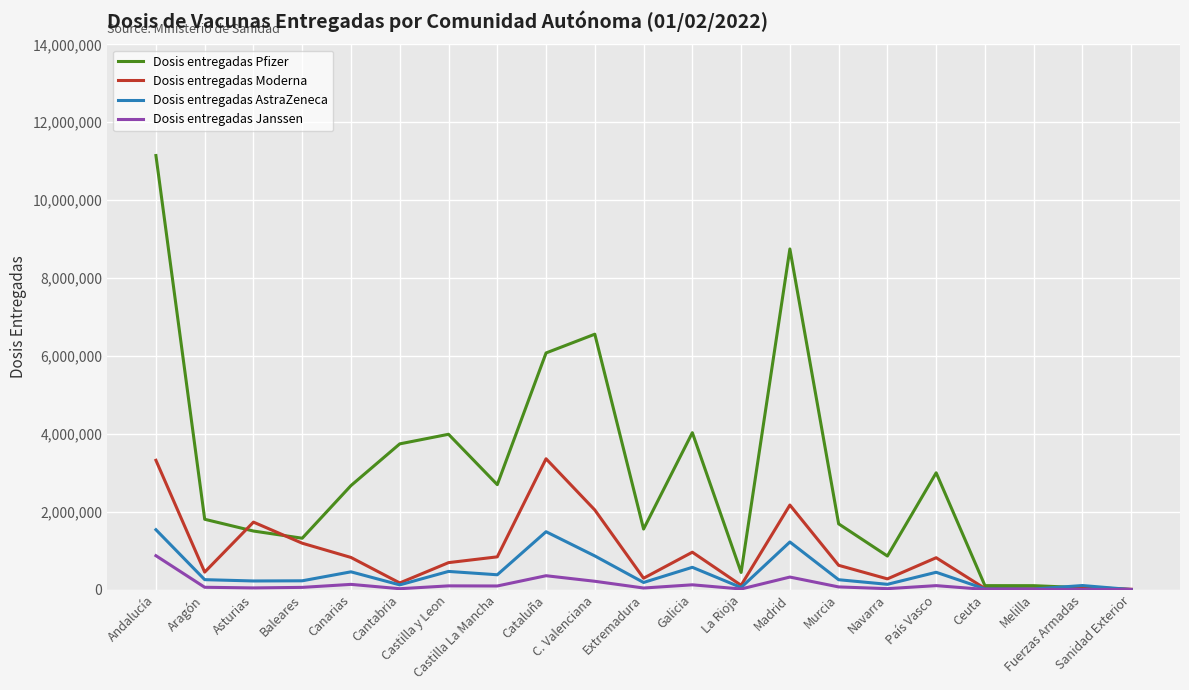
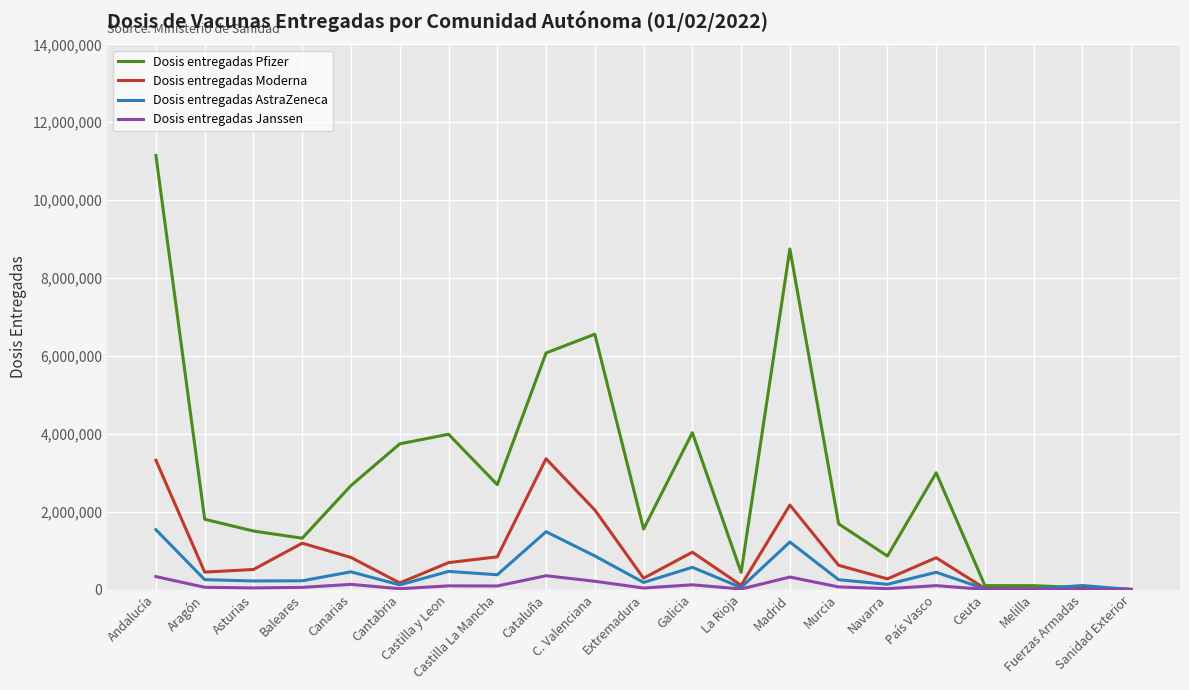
Dosis entregadas Janssen, Andalucía: 900,000 -> 300,000
Dosis entregadas Moderna, Asturias: 1,700,000 -> 500,000
